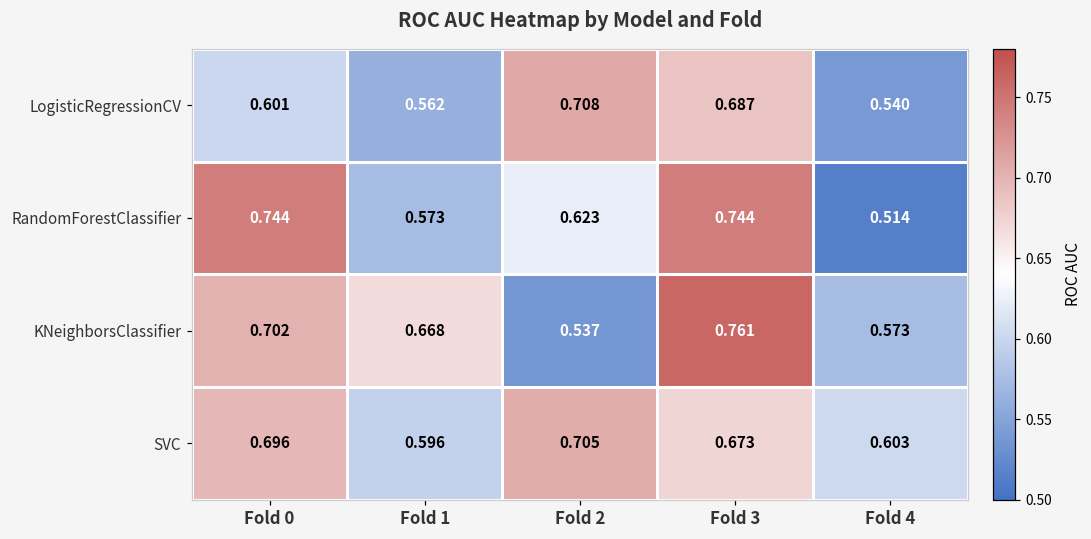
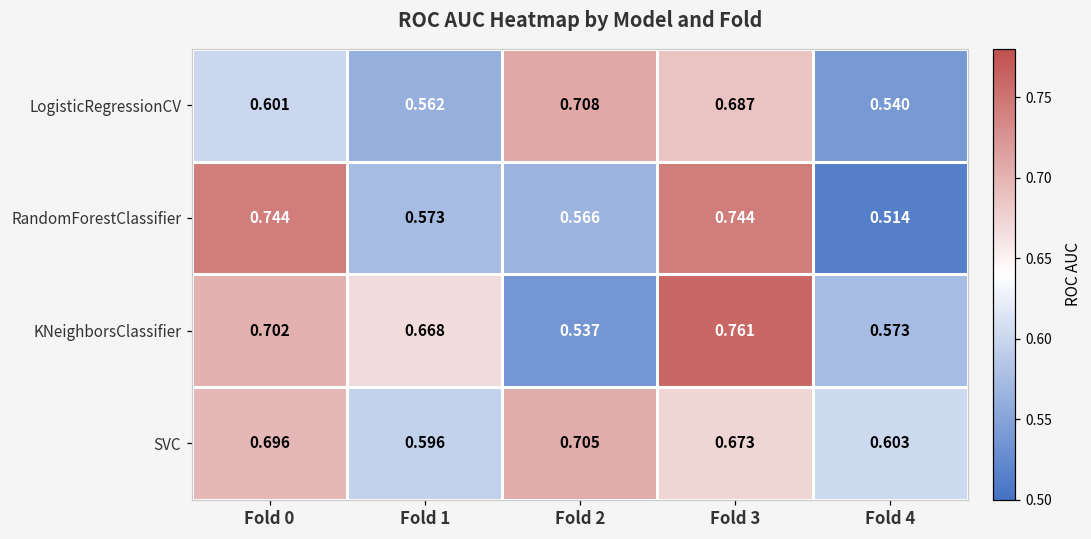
RandomForestClassifier, Fold 2: 0.623 -> 0.566
